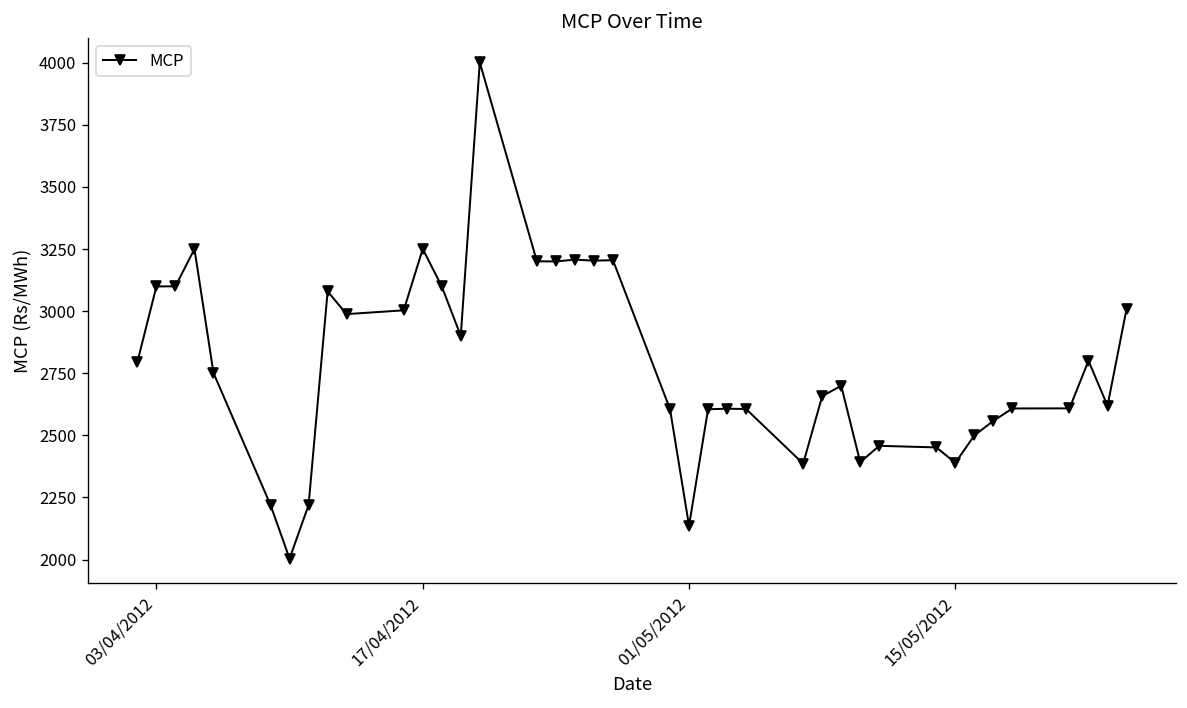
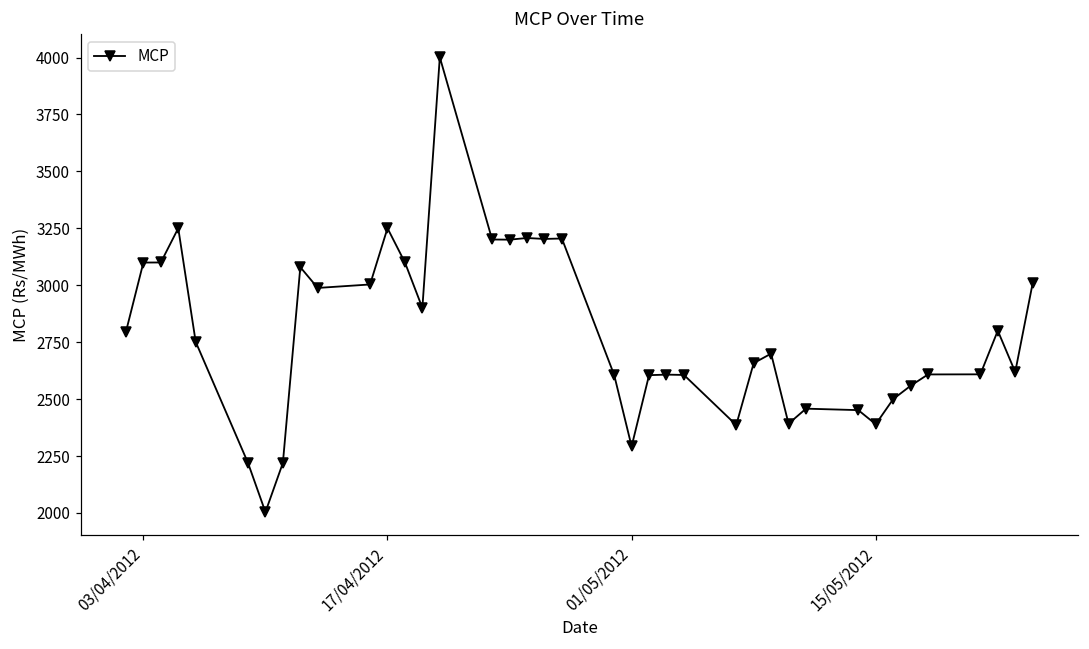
01/05/2012: 2140 -> 2290
